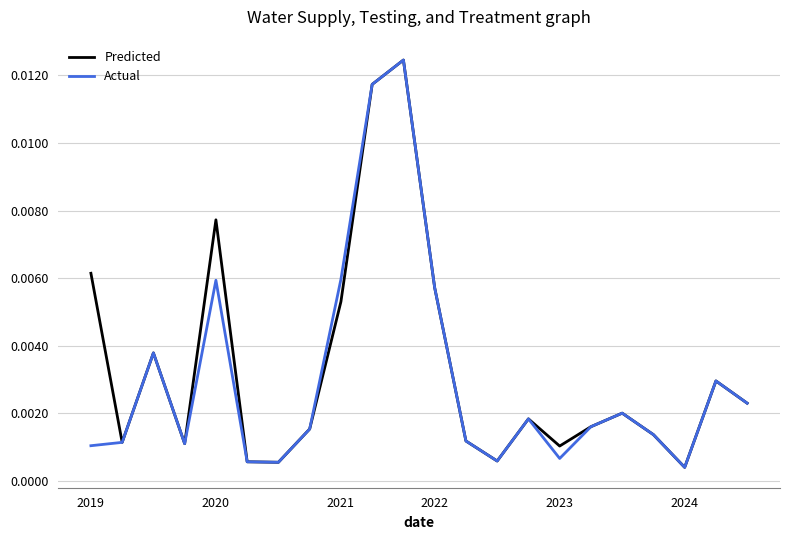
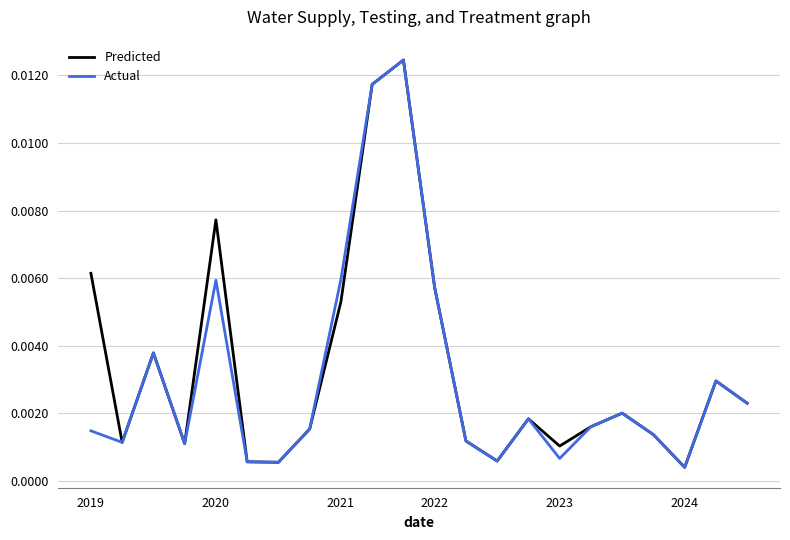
Actual, 2019: 0.0010 -> 0.0015
